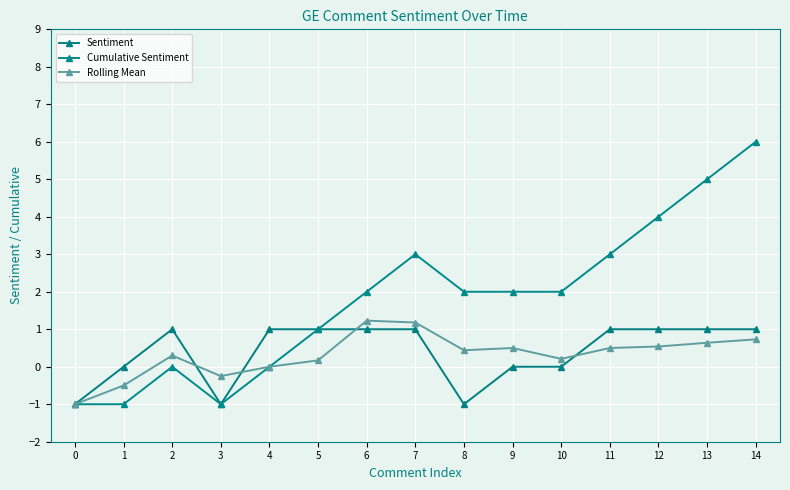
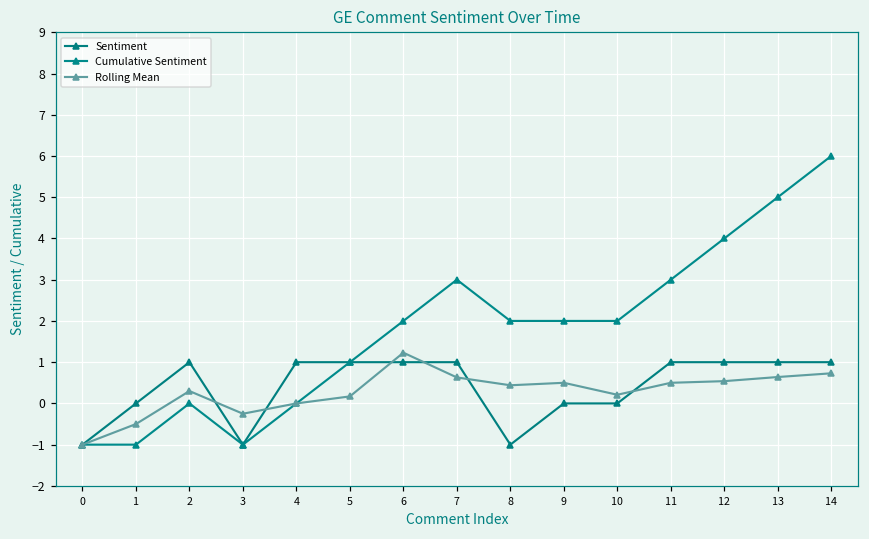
Rolling Mean, 7: 1.2 -> 0.6
